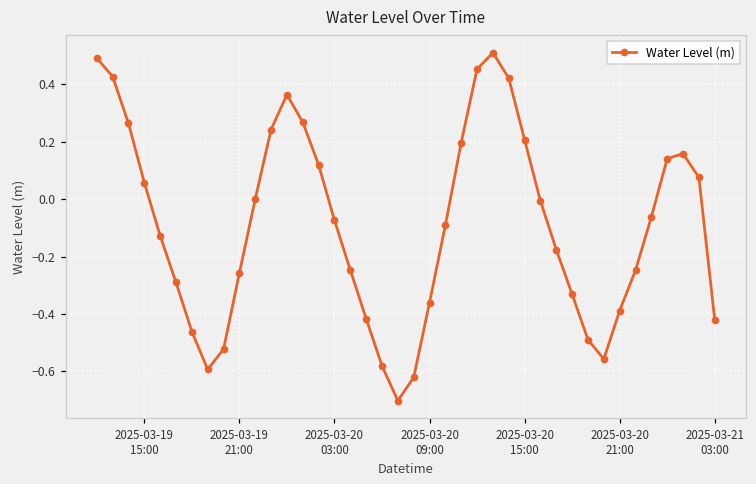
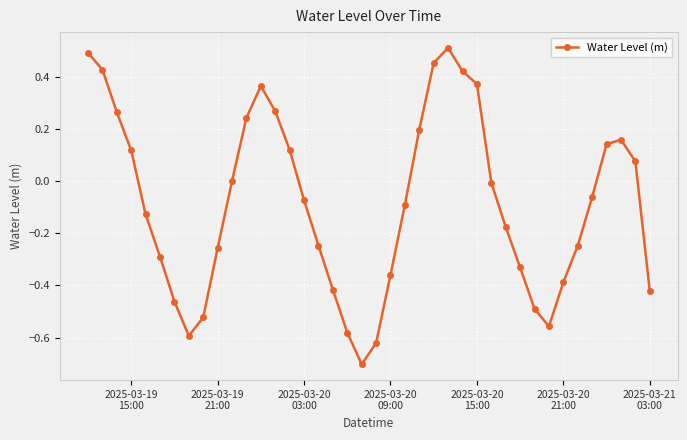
2025-03-19 15:00: 0.06 -> 0.12
2025-03-20 15:00: 0.21 -> 0.37
